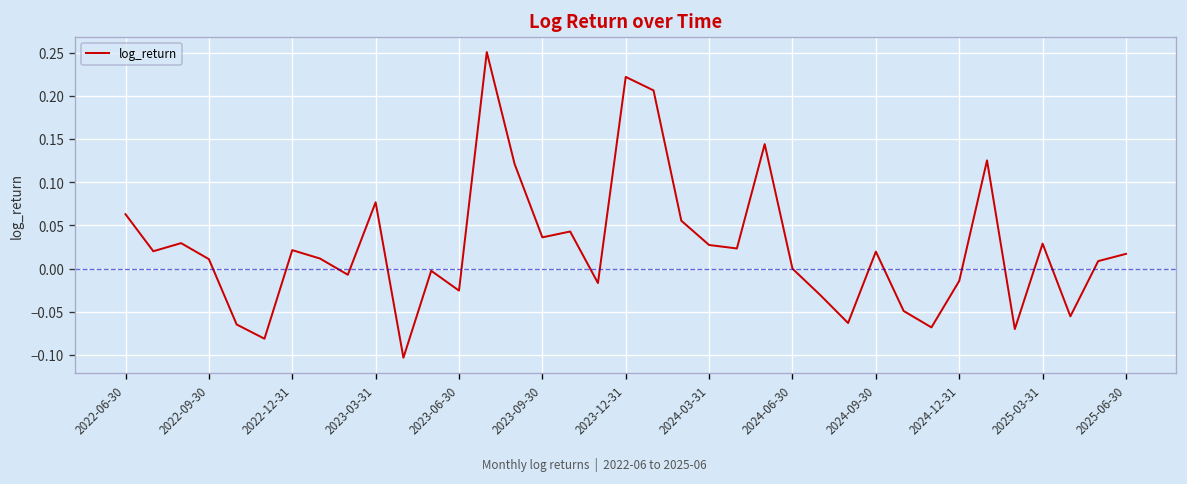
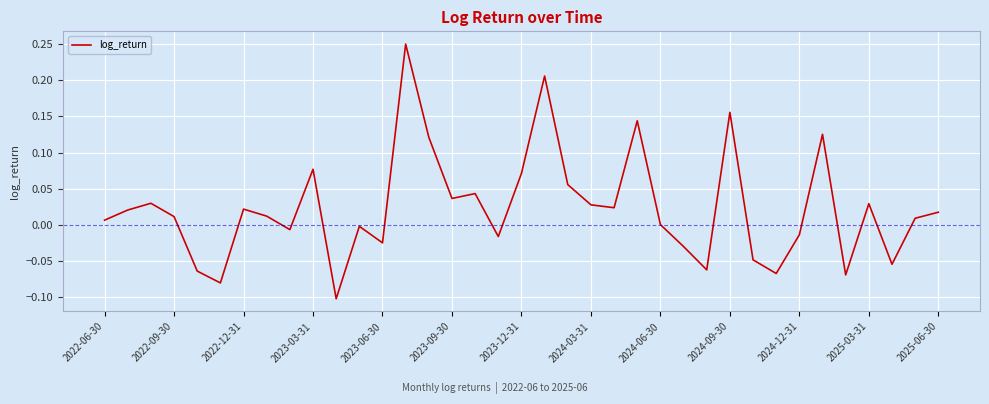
2022-06-30: 0.06 -> 0.01
2023-12-31: 0.22 -> 0.07
2024-09-30: 0.02 -> 0.16
